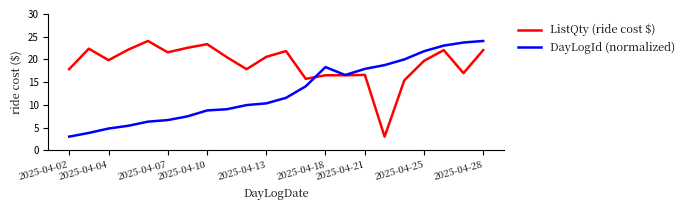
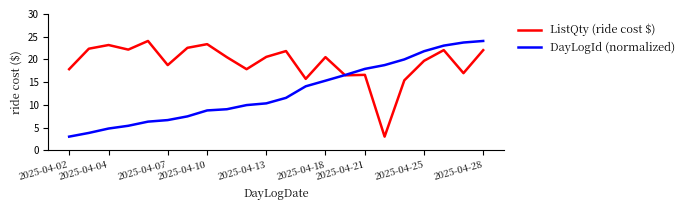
ListQty (ride cost $), 2025-04-04: 20 -> 23
ListQty (ride cost $), 2025-04-07: 22 -> 19
ListQty (ride cost $), 2025-04-18: 17 -> 21
DayLogId (normalized), 2025-04-18: 18 -> 15
